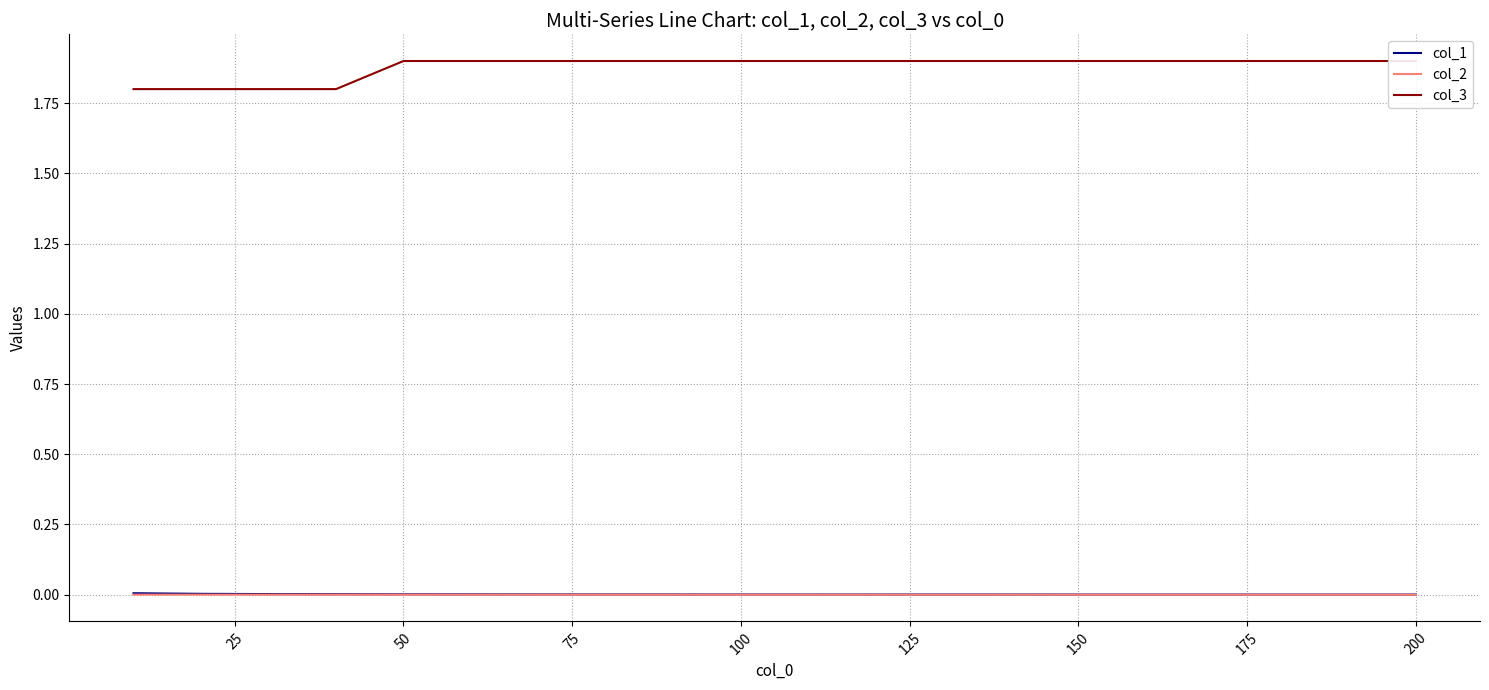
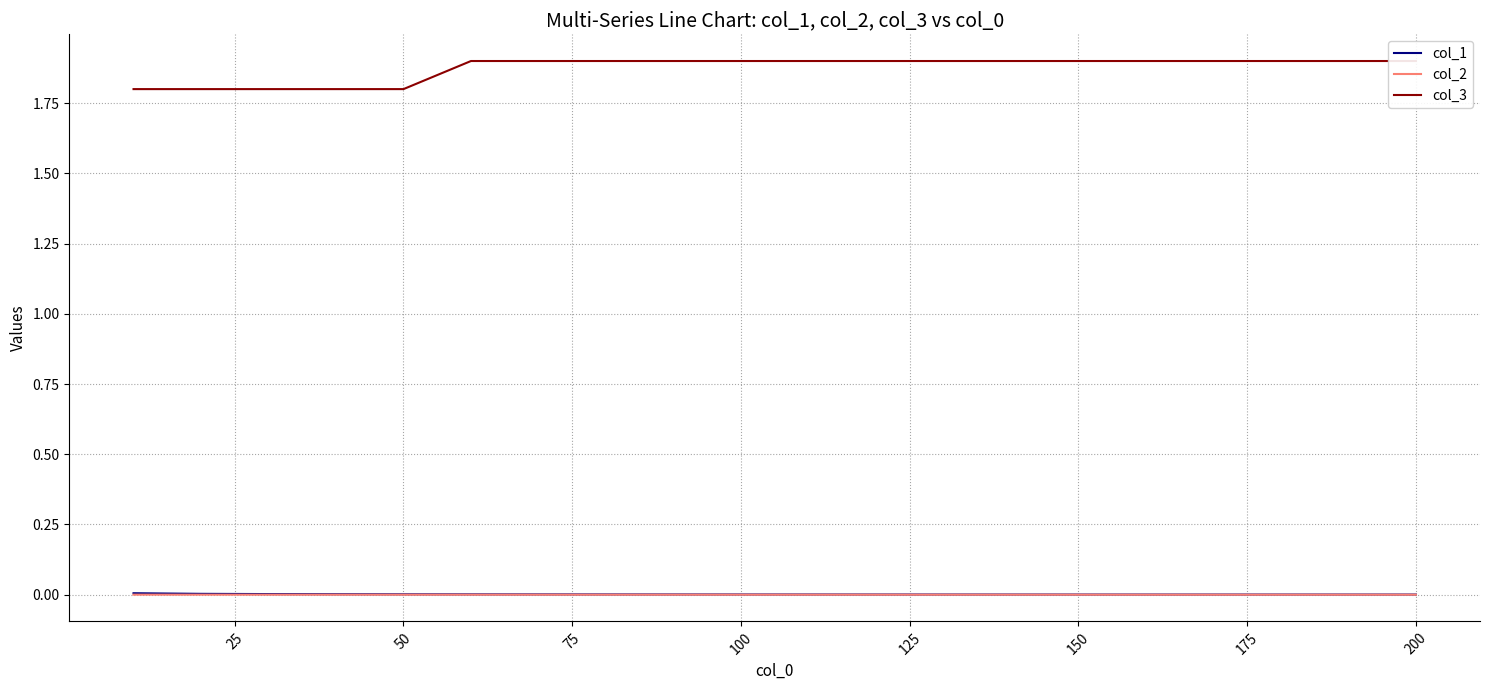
col_3, 50: 1.9 -> 1.8
